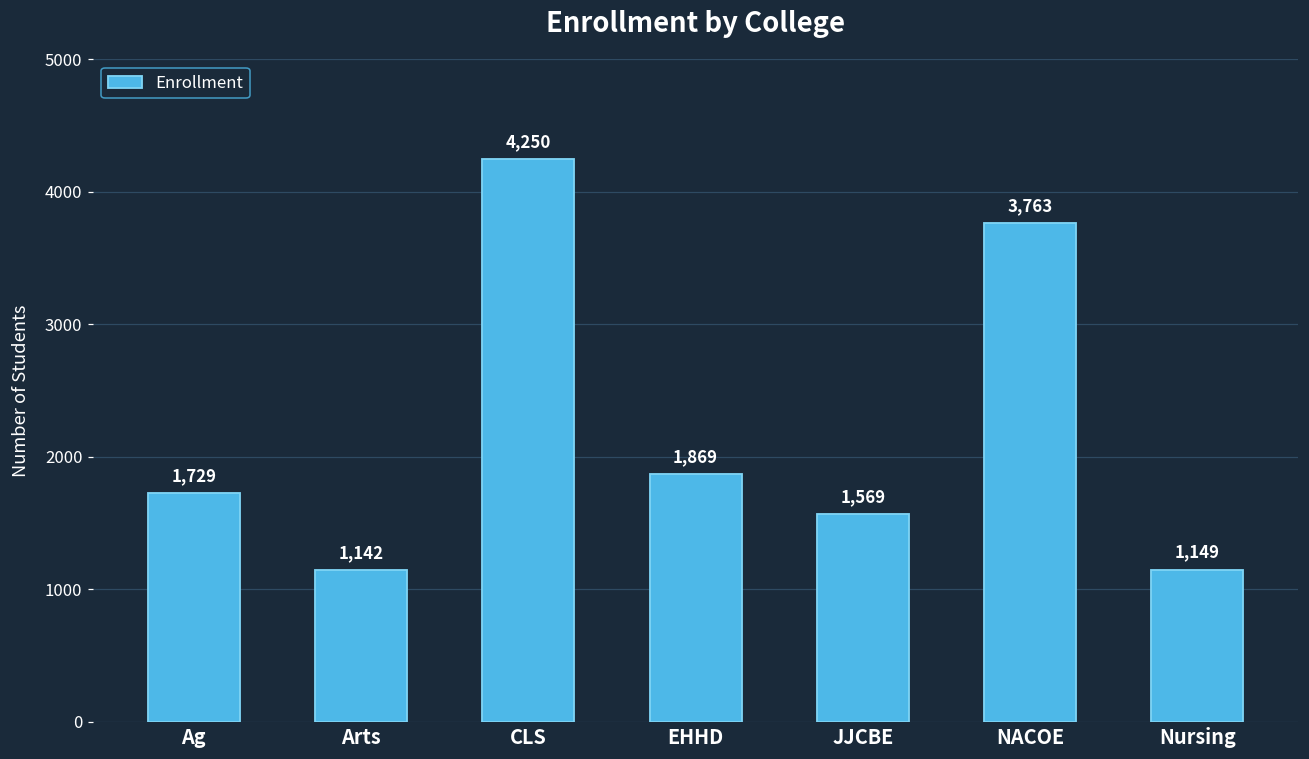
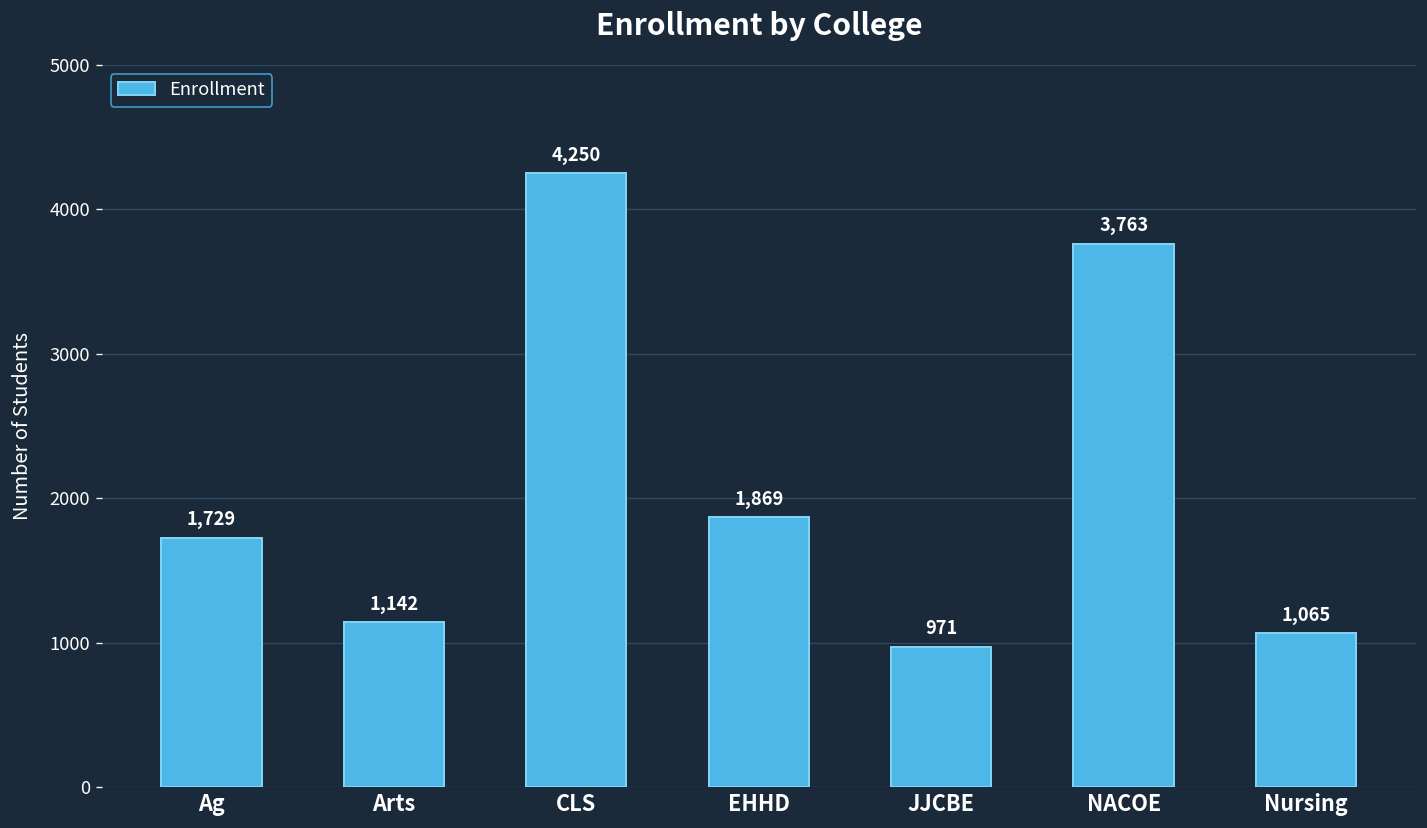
JJCBE: 1,569 -> 971
Nursing: 1,149 -> 1,065
